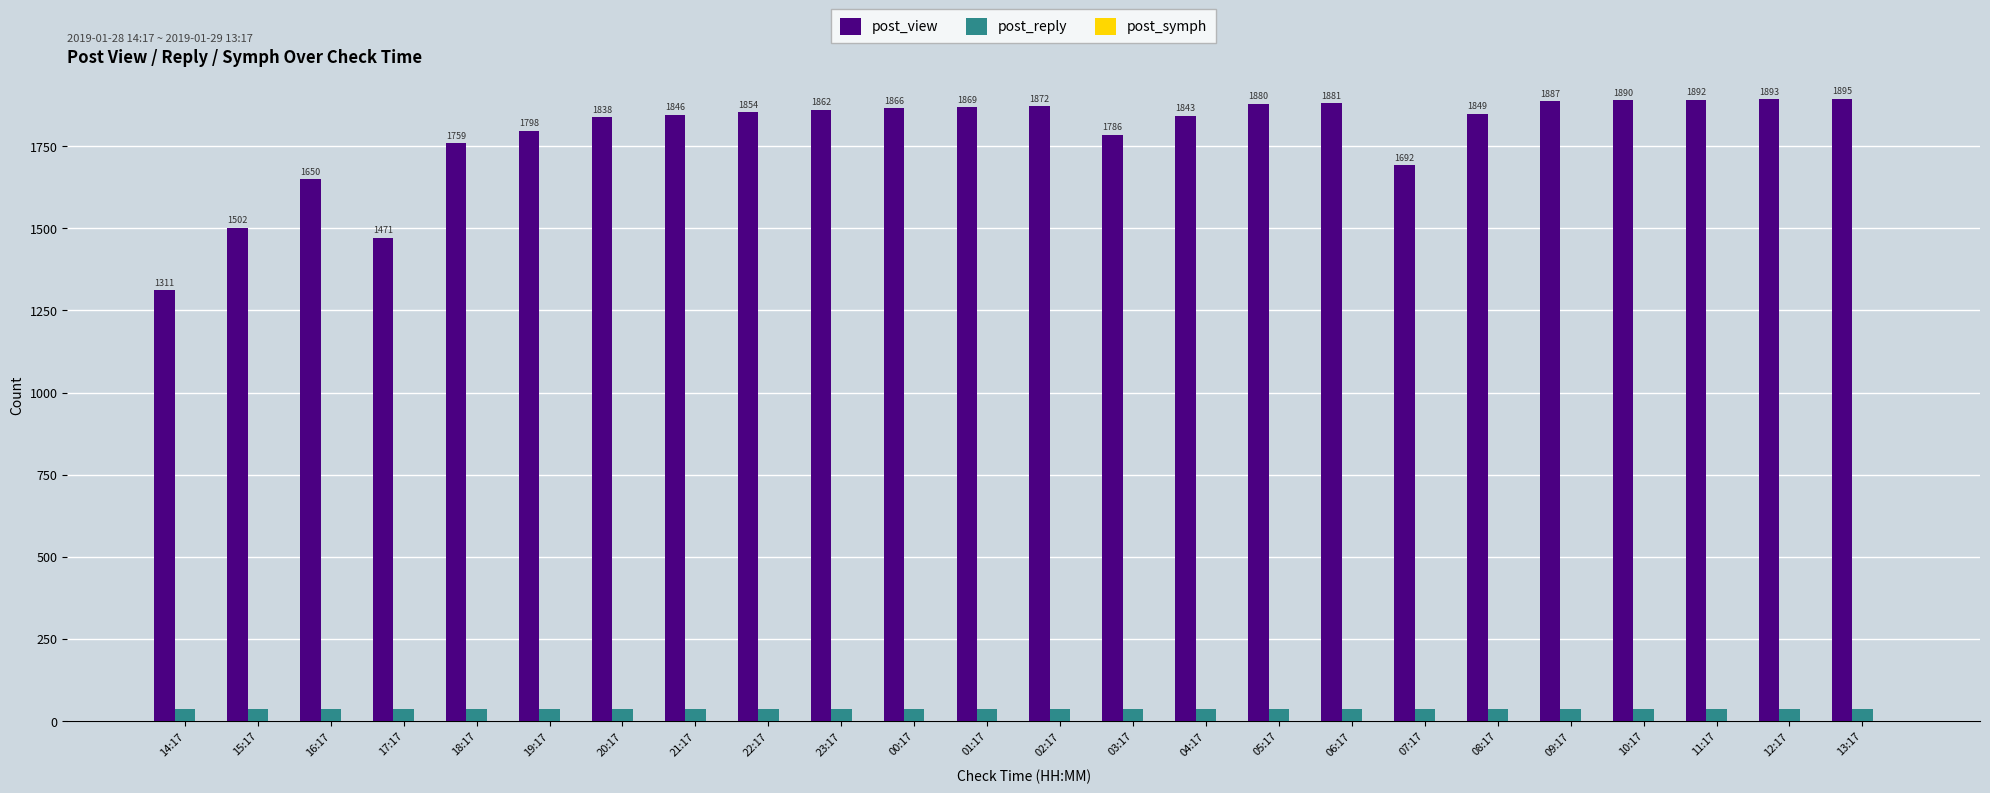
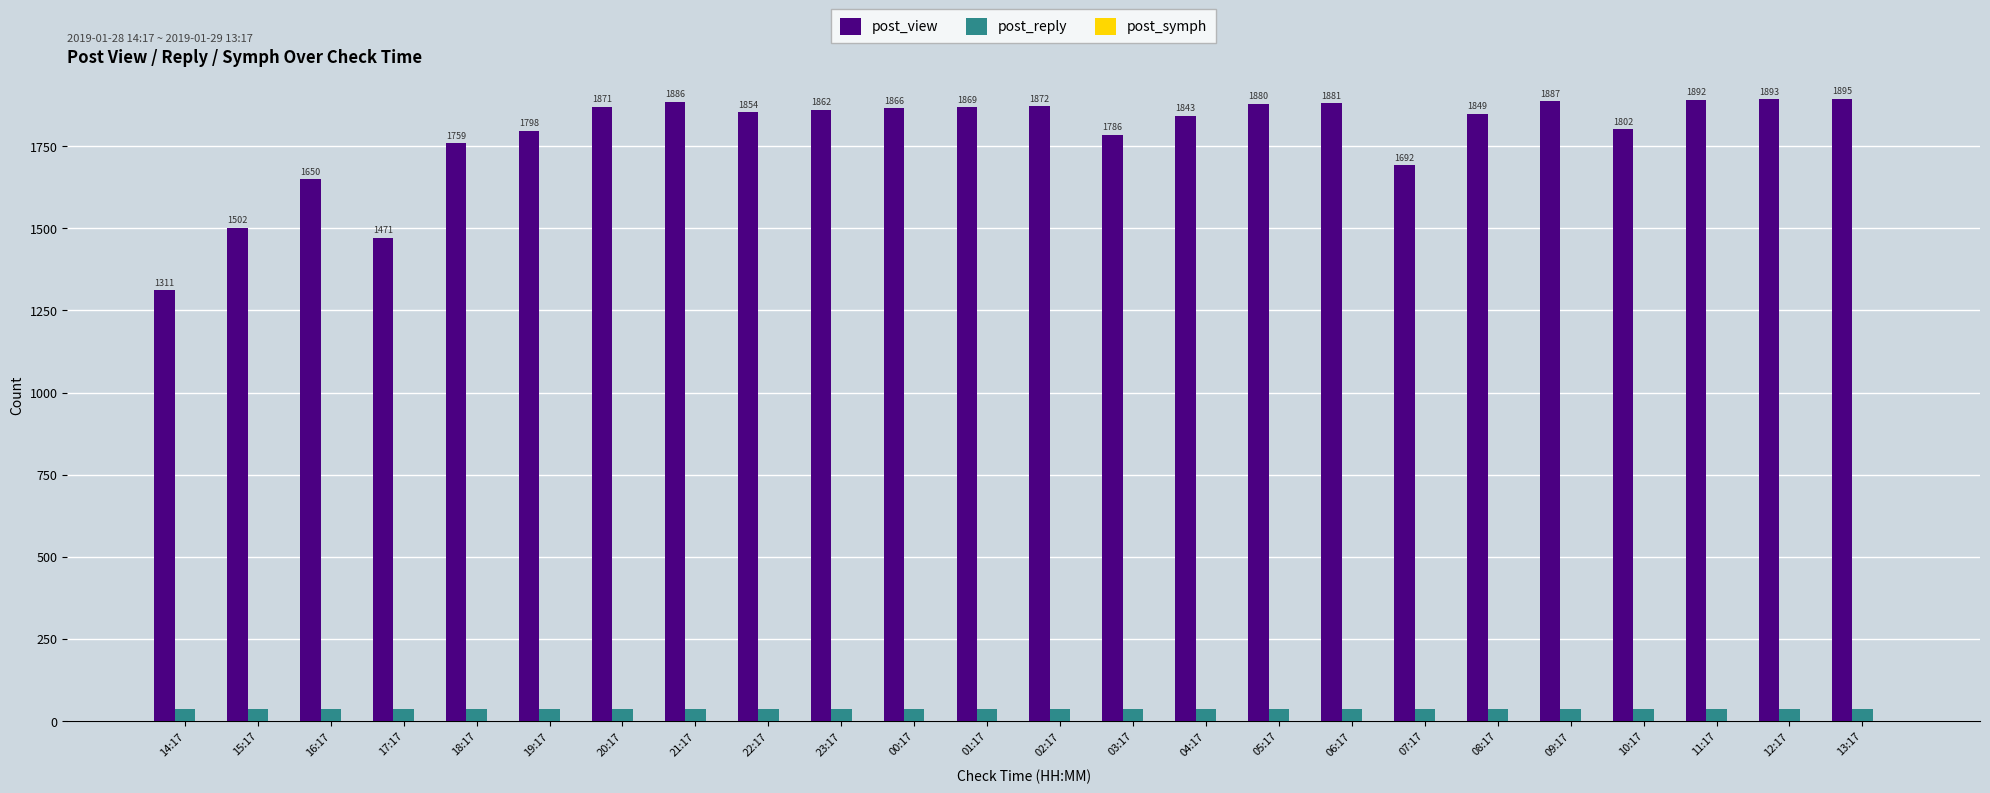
post_view, 20:17: 1838 -> 1871
post_view, 21:17: 1846 -> 1886
post_view, 10:17: 1890 -> 1802
